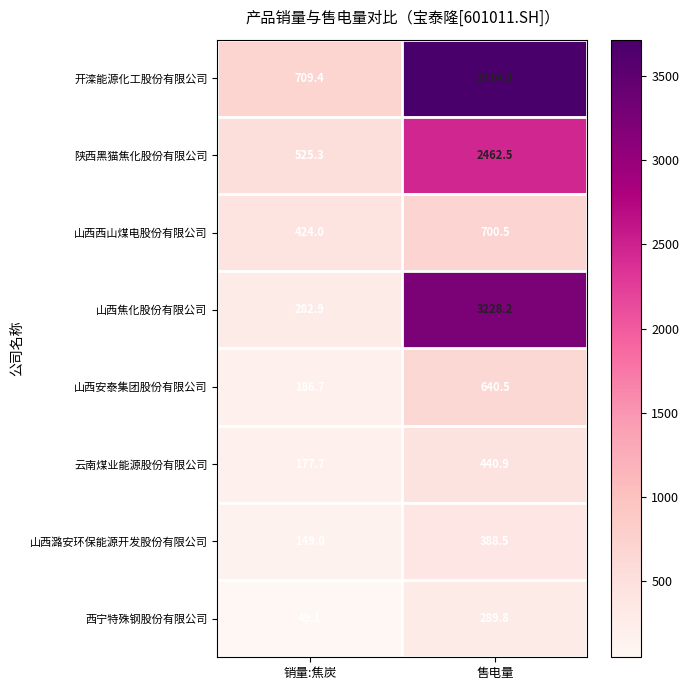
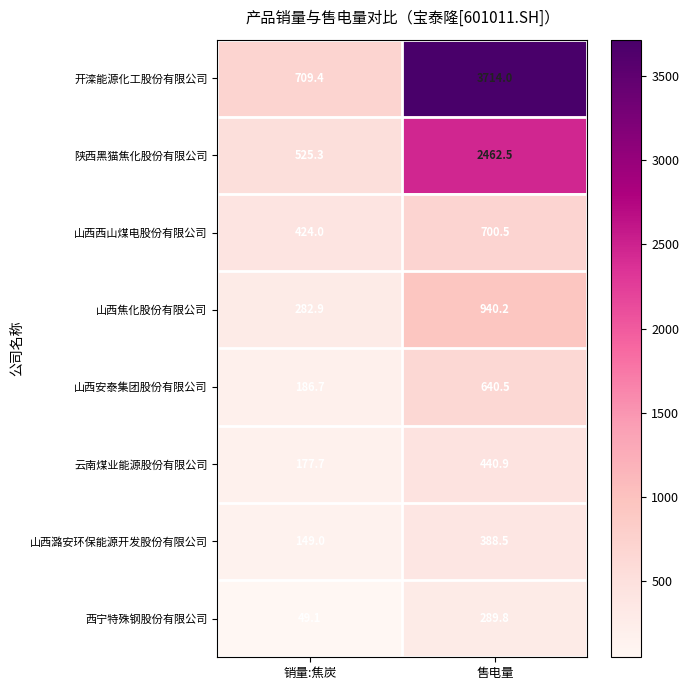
山西焦化股份有限公司, 售电量: 3228.2 -> 940.2
